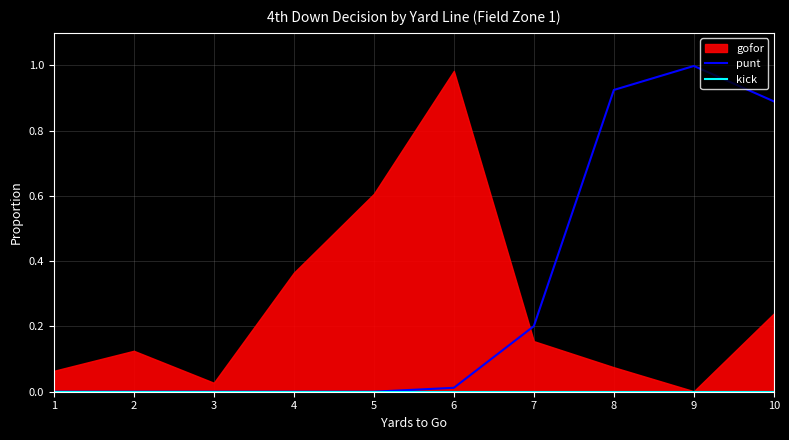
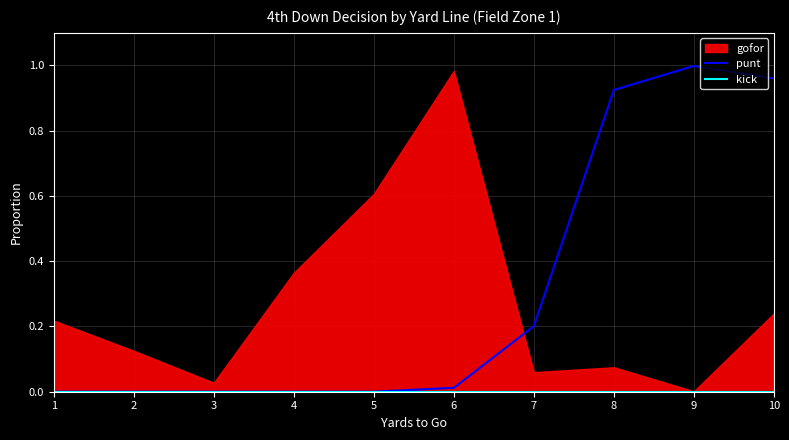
gofor, 1: 0.06 -> 0.22
gofor, 7: 0.16 -> 0.06
punt, 10: 0.89 -> 0.96
